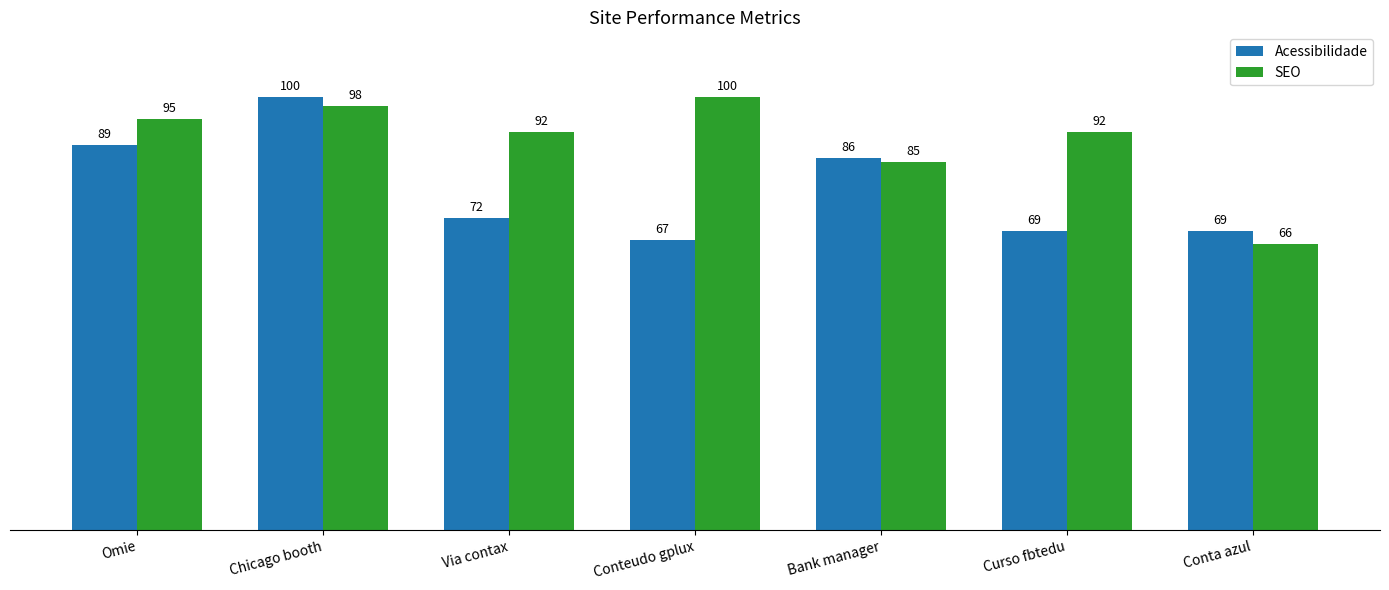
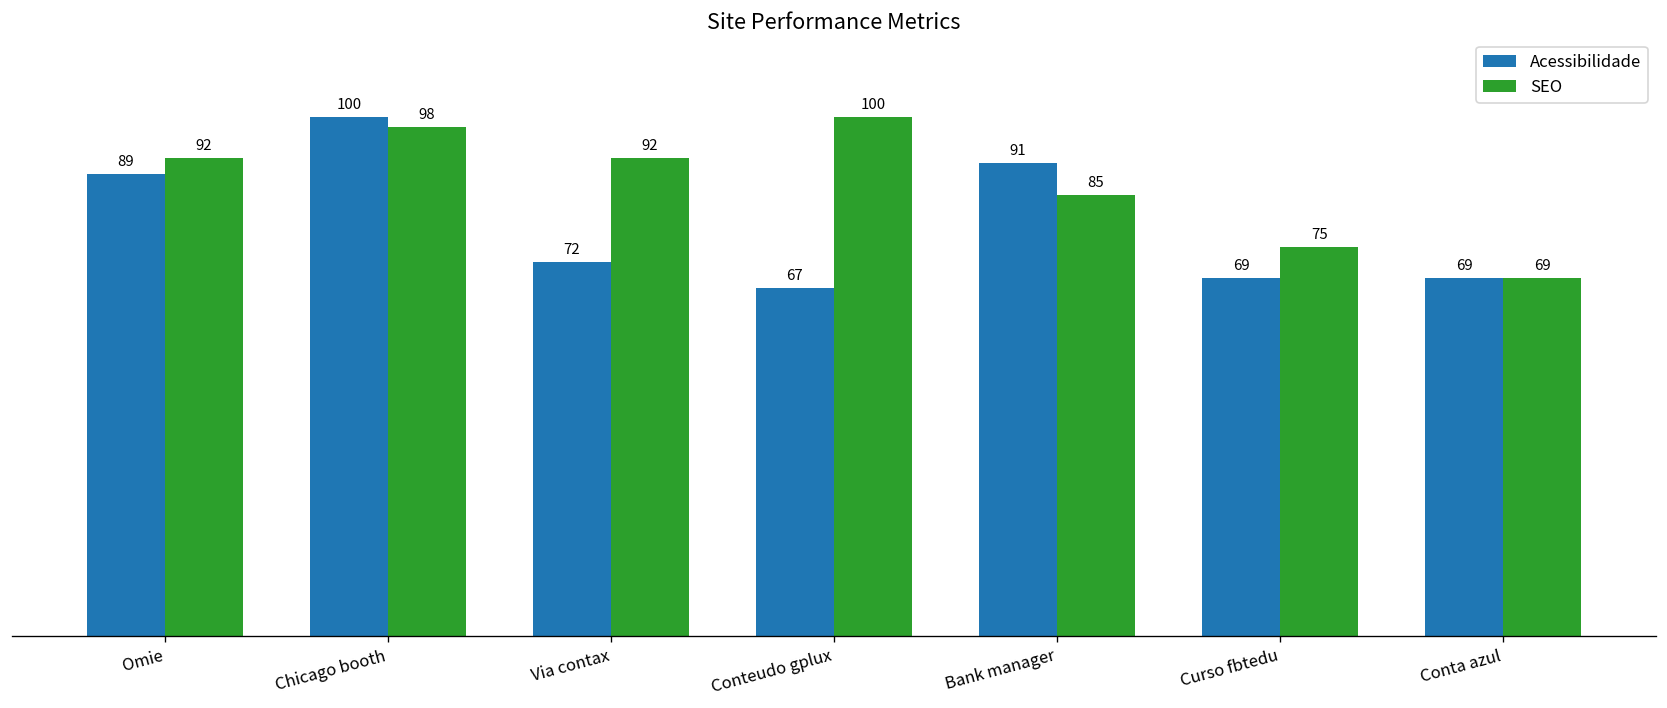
SEO, Omie: 95 -> 92
Acessibilidade, Bank manager: 86 -> 91
SEO, Curso fbtedu: 92 -> 75
SEO, Conta azul: 66 -> 69
